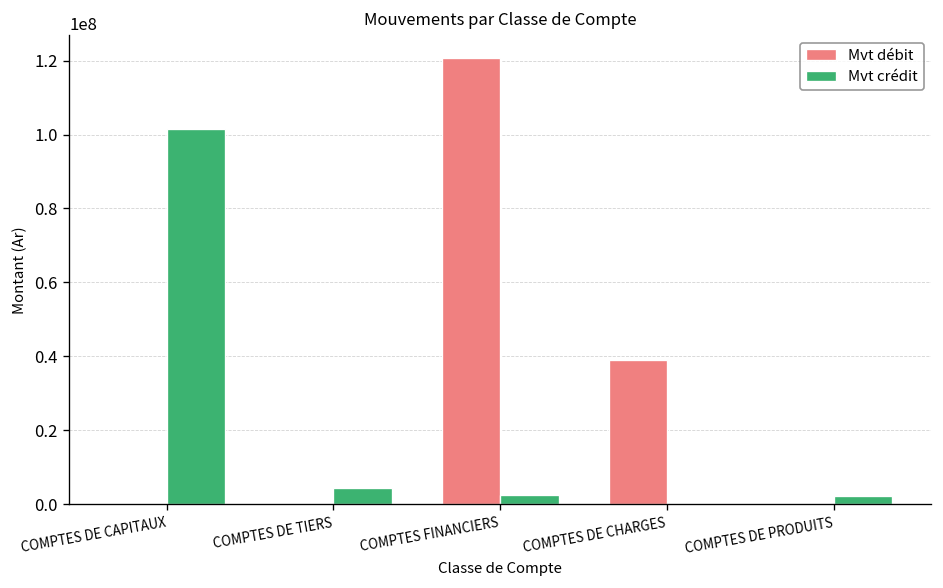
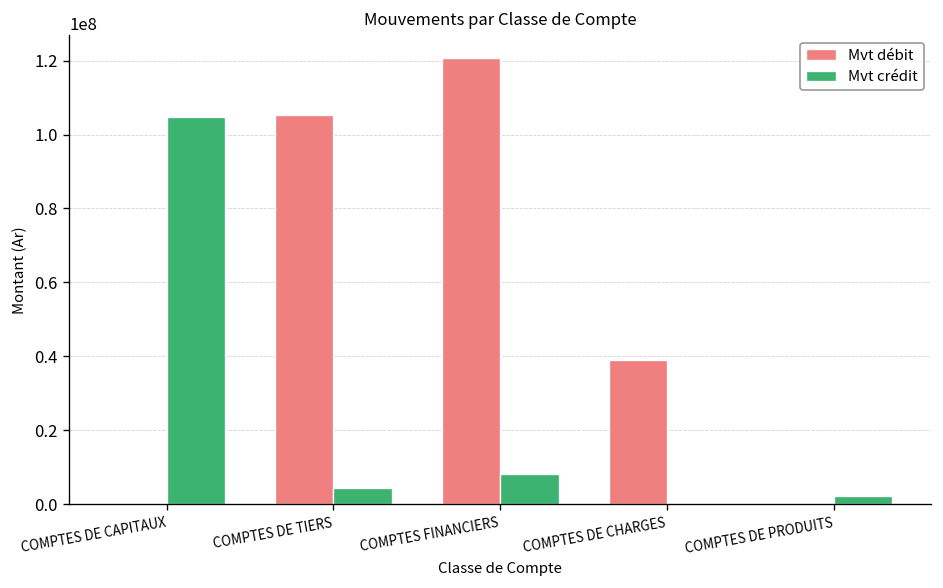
Mvt crédit, COMPTES DE CAPITAUX: 101000000 -> 105000000
Mvt débit, COMPTES DE TIERS: 0 -> 105000000
Mvt crédit, COMPTES FINANCIERS: 2000000 -> 8000000
